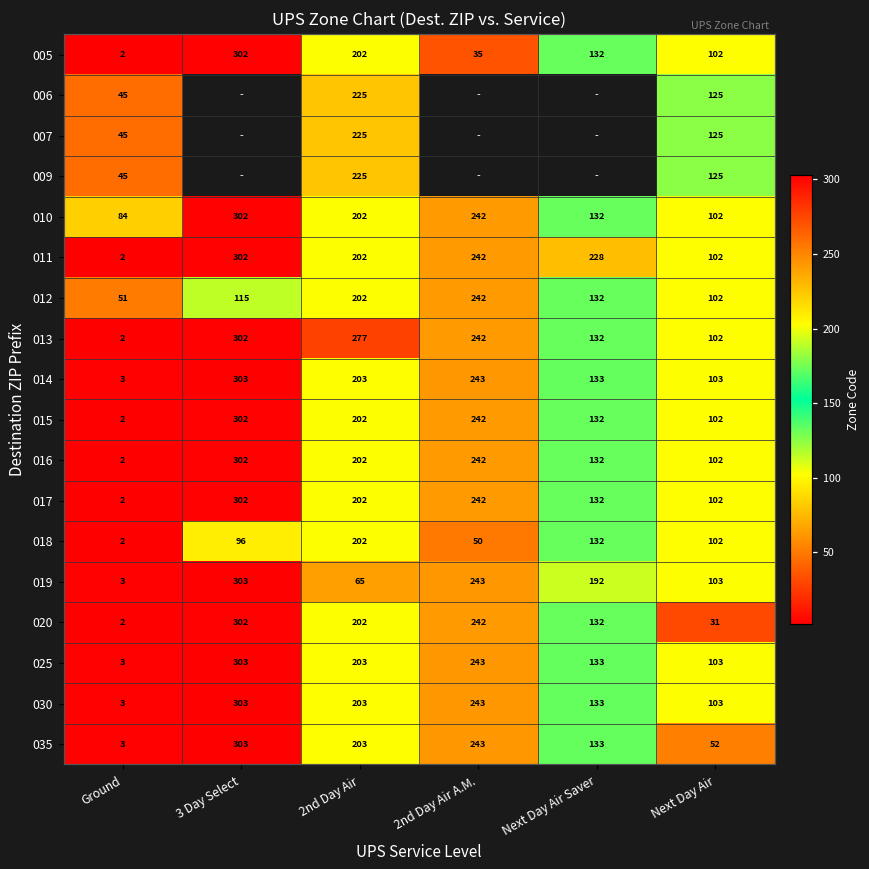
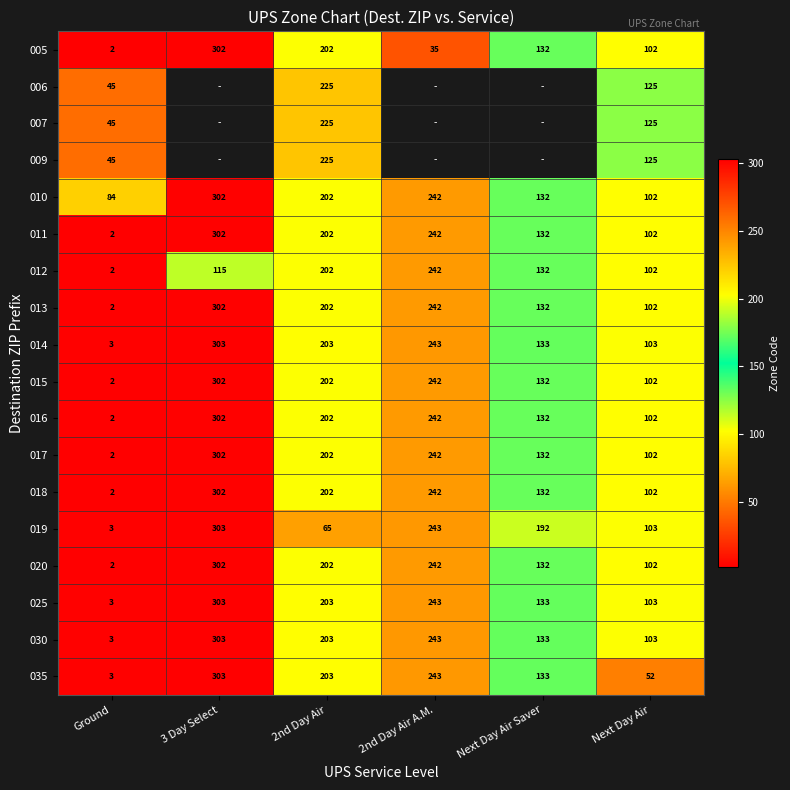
011, Next Day Air Saver: 228 -> 132
012, Ground: 51 -> 2
013, 2nd Day Air: 277 -> 202
018, 3 Day Select: 96 -> 302
018, 2nd Day Air A.M.: 50 -> 242
020, Next Day Air: 31 -> 102
